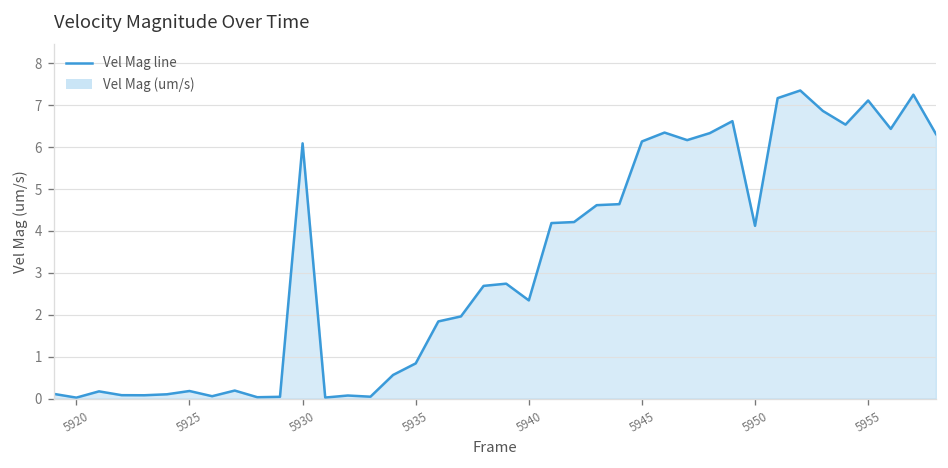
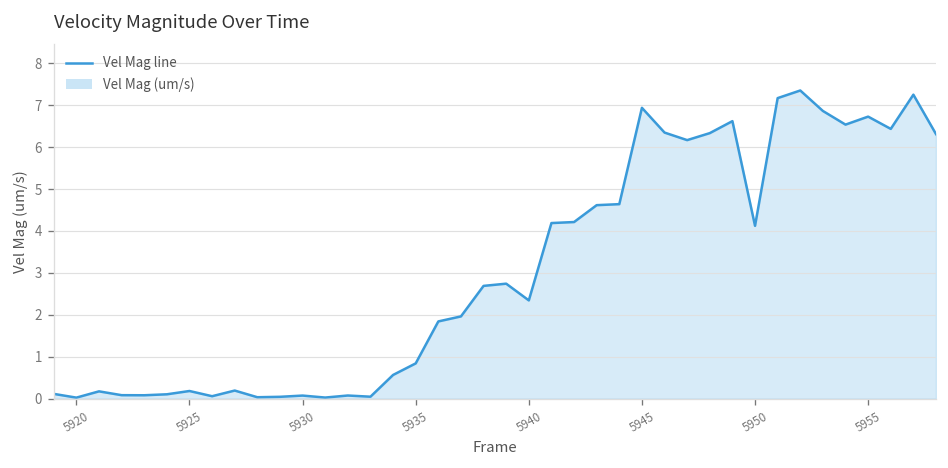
5930: 6.1 -> 0.1
5945: 6.1 -> 6.9
5955: 7.1 -> 6.7
